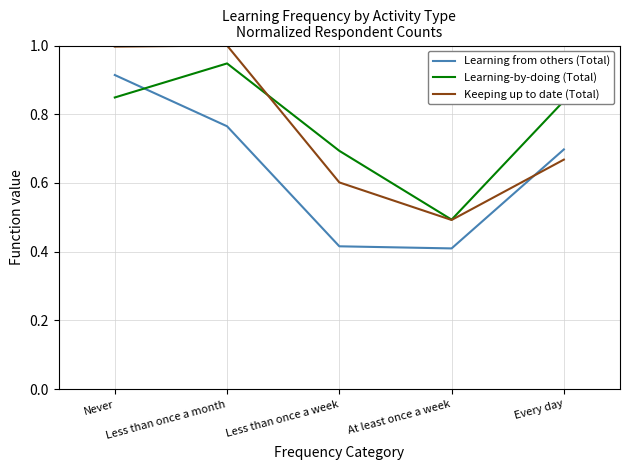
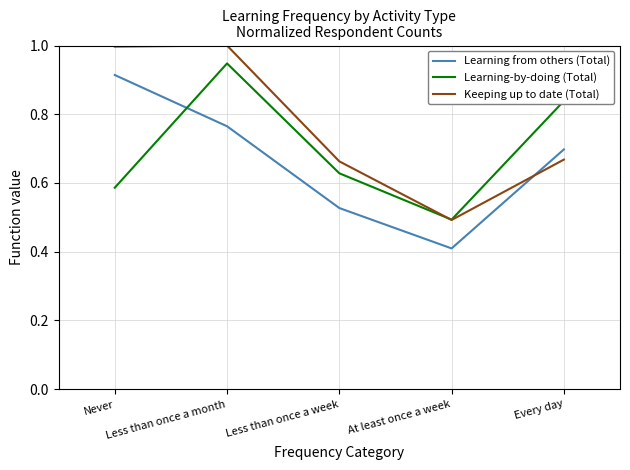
Learning-by-doing (Total), Never: 0.85 -> 0.59
Learning from others (Total), Less than once a week: 0.42 -> 0.53
Learning-by-doing (Total), Less than once a week: 0.69 -> 0.63
Keeping up to date (Total), Less than once a week: 0.60 -> 0.66
